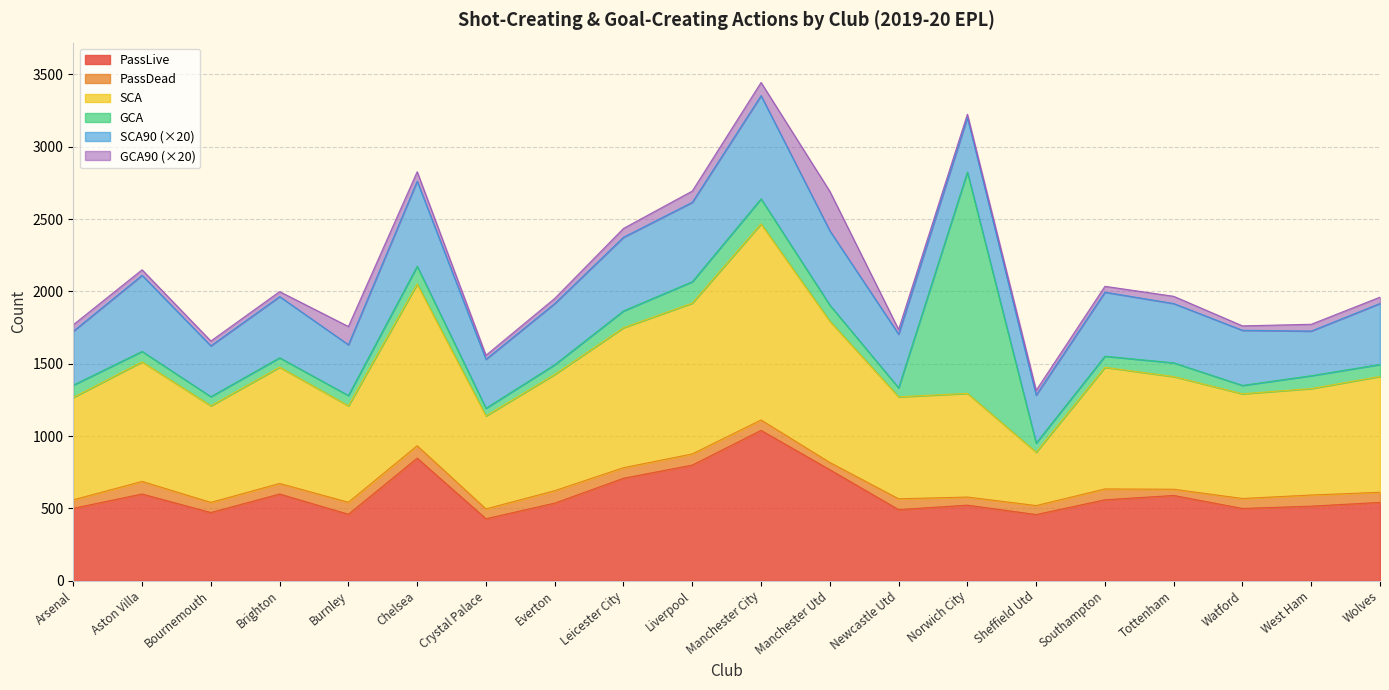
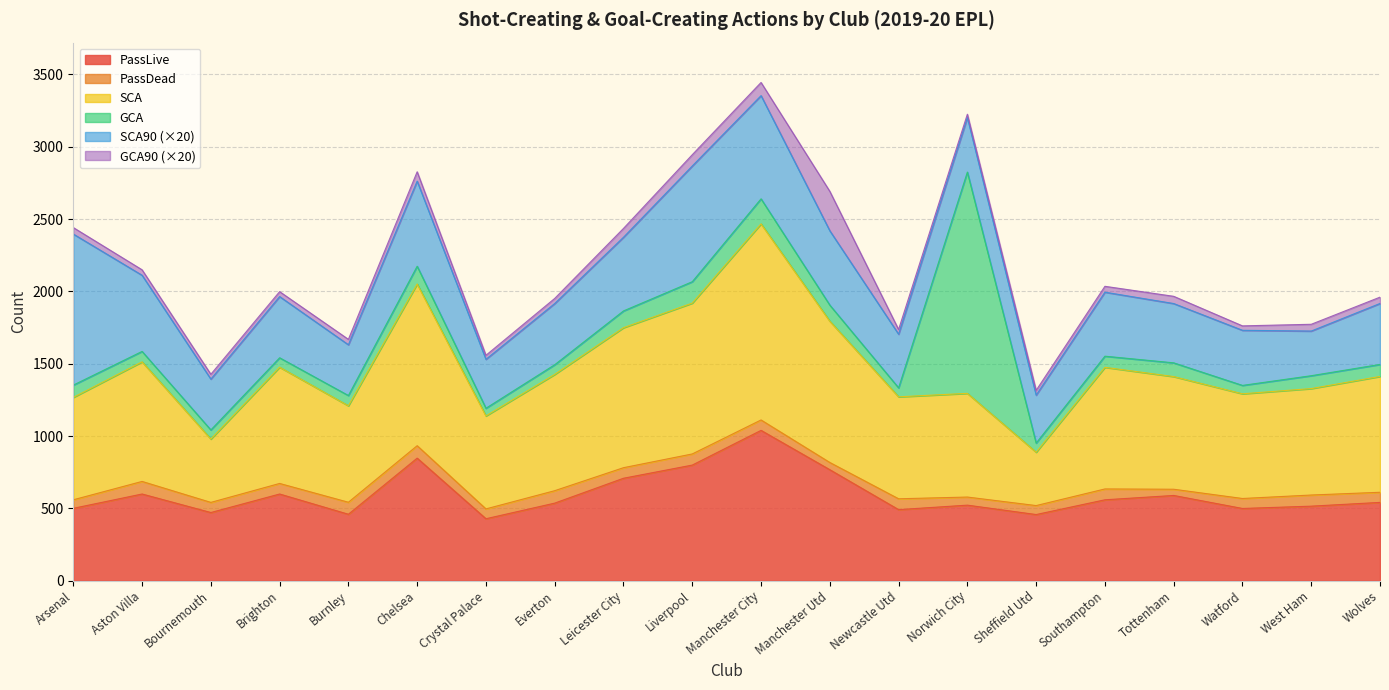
SCA90 (×20), Arsenal: 370 -> 1040
SCA, Bournemouth: 670 -> 440
GCA90 (×20), Burnley: 130 -> 40
SCA90 (×20), Liverpool: 550 -> 800
